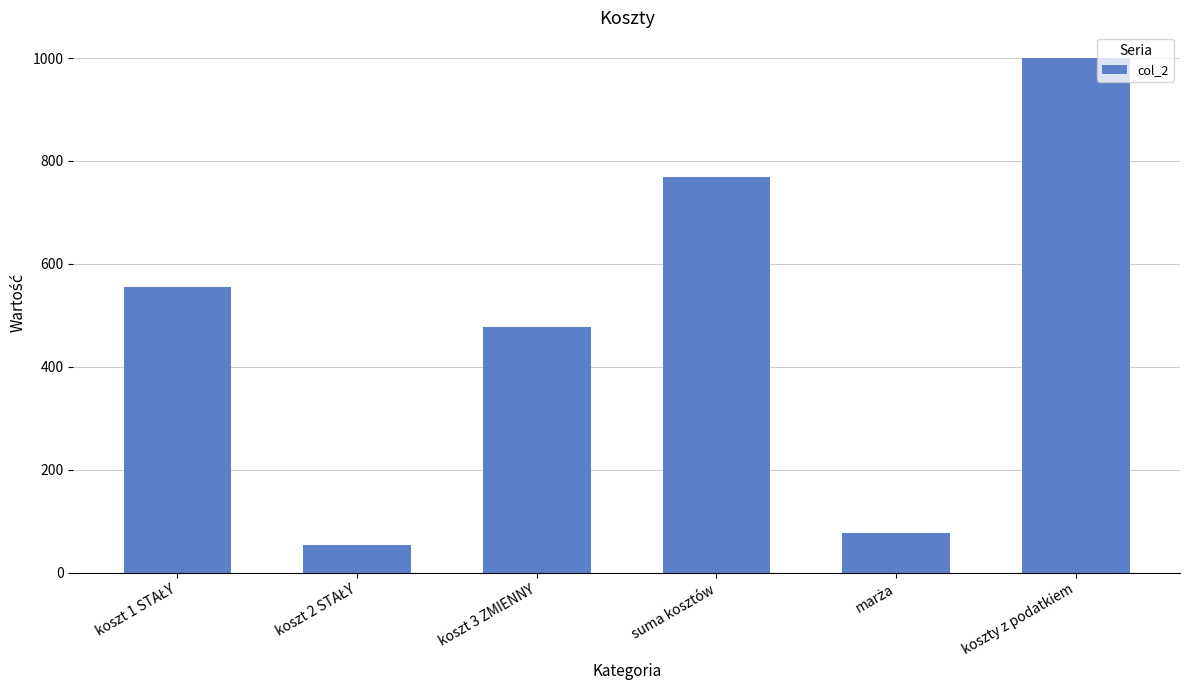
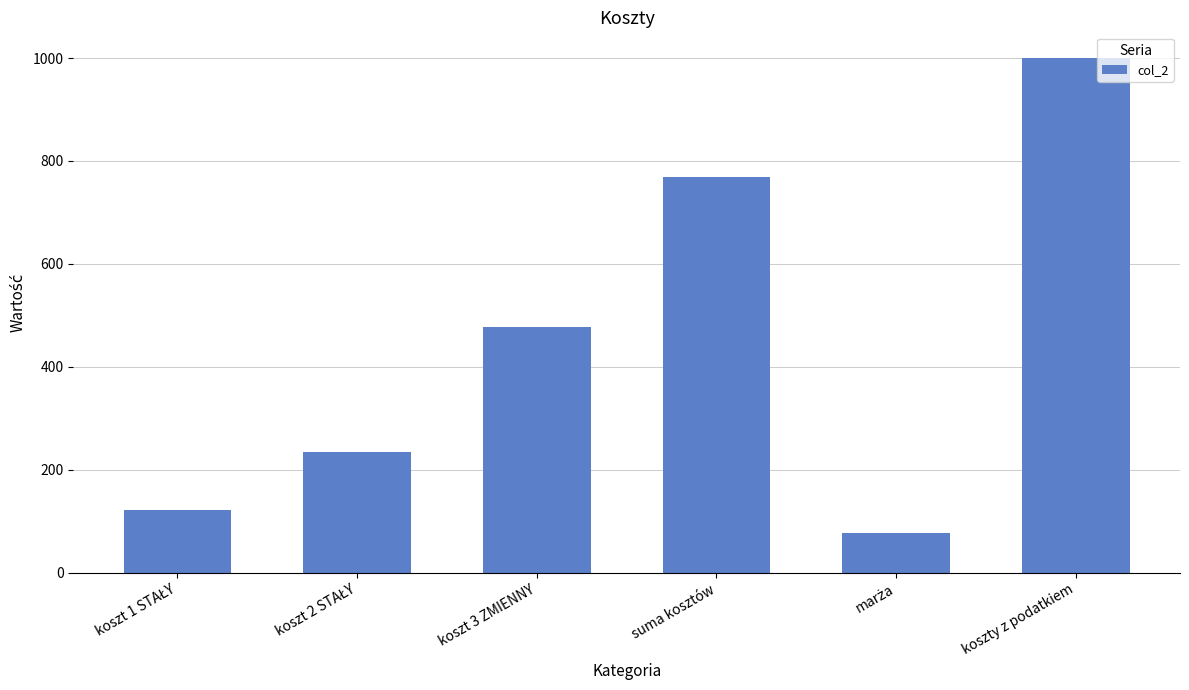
koszt 1 STAŁY: 560 -> 120
koszt 2 STAŁY: 50 -> 230
